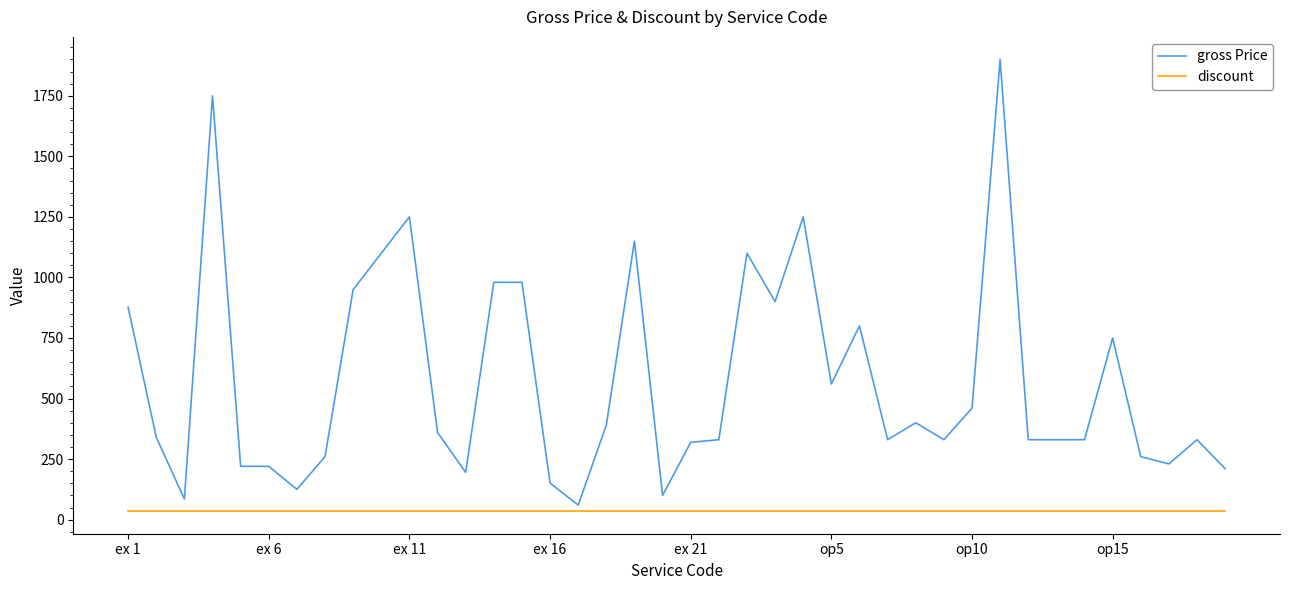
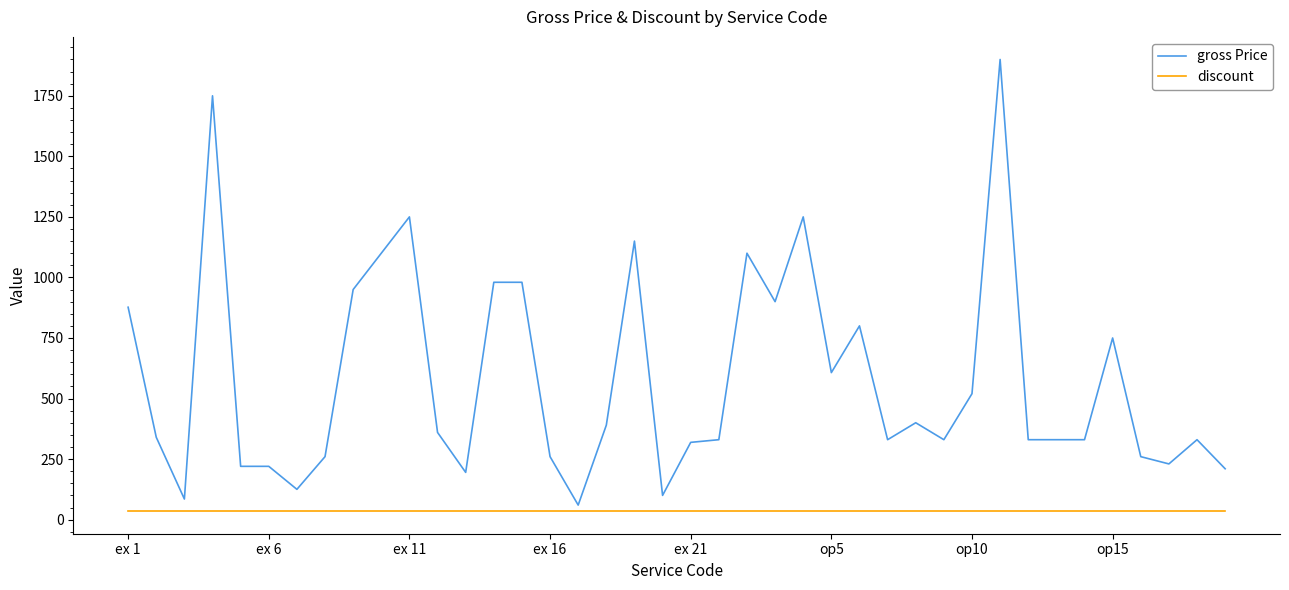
gross Price, ex 16: 150 -> 260
gross Price, op5: 560 -> 610
gross Price, op10: 460 -> 520
